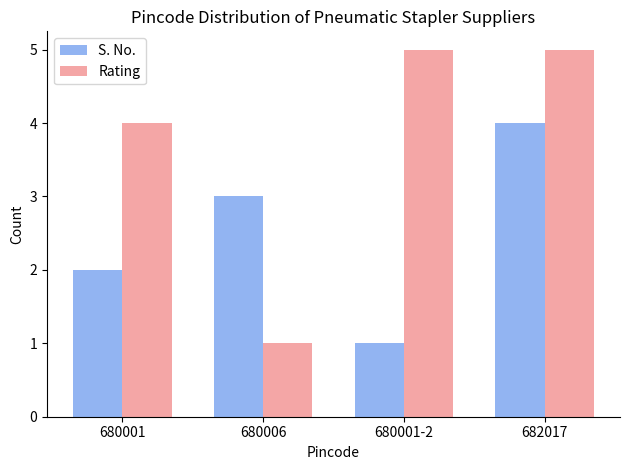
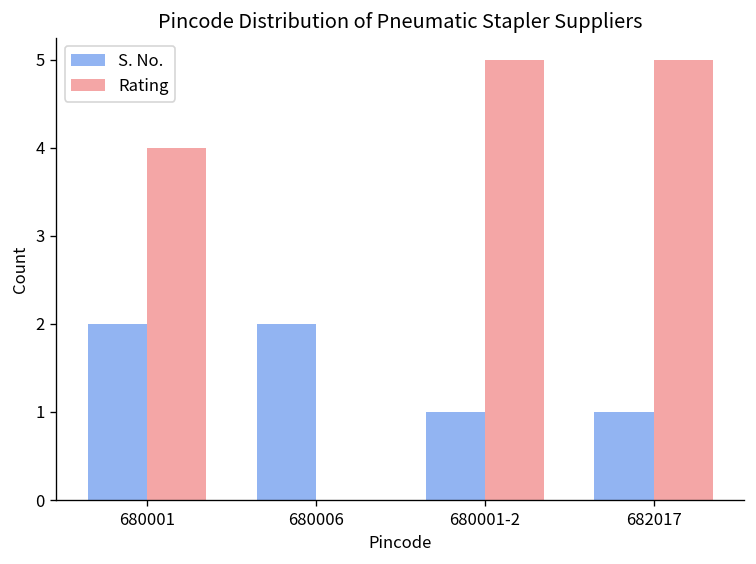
S. No., 680006: 3 -> 2
Rating, 680006: 1 -> 0
S. No., 682017: 4 -> 1
